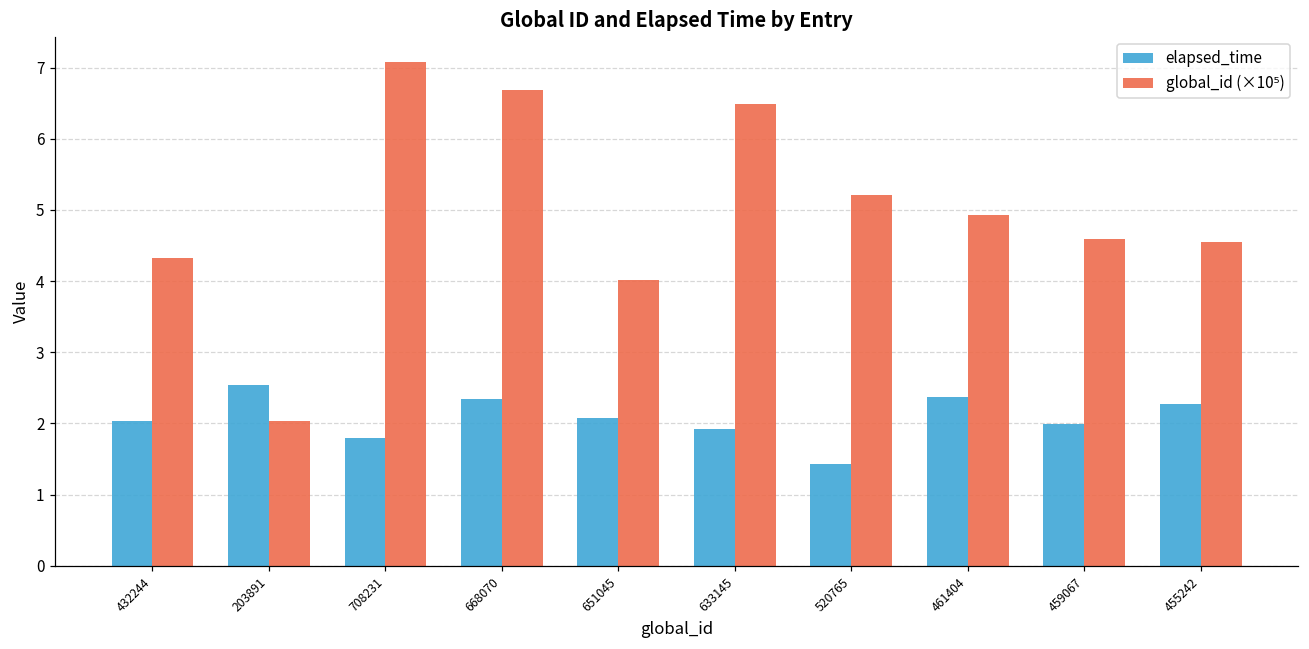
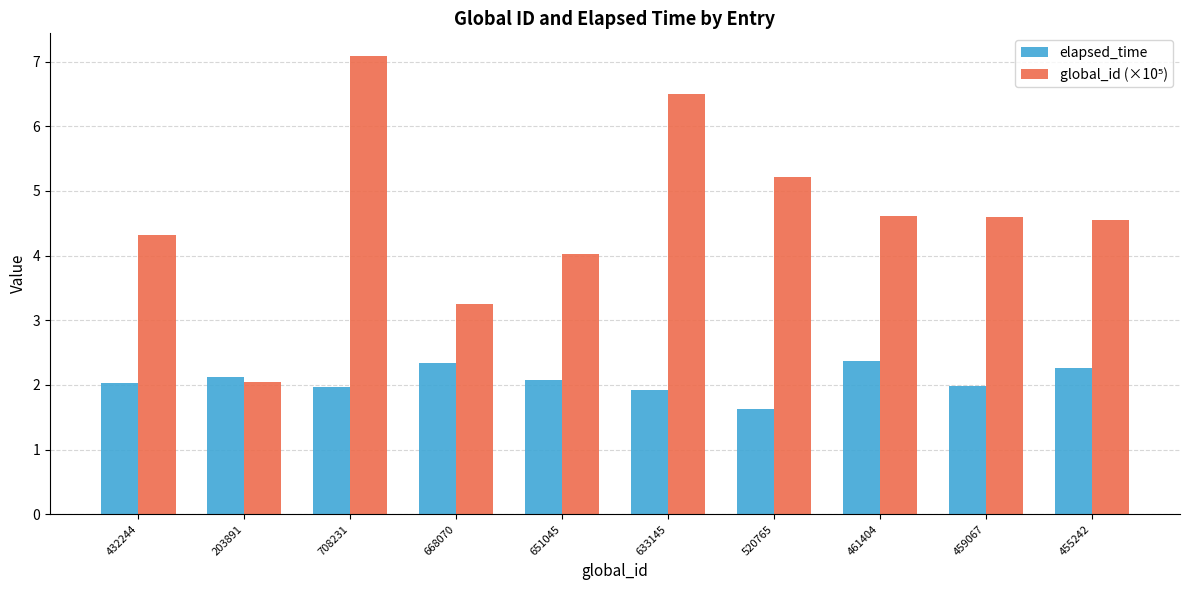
elapsed_time, 203891: 2.5 -> 2.1
elapsed_time, 708231: 1.8 -> 2.0
global_id (×10⁵), 668070: 6.7 -> 3.3
elapsed_time, 520765: 1.4 -> 1.6
global_id (×10⁵), 461404: 4.9 -> 4.6
